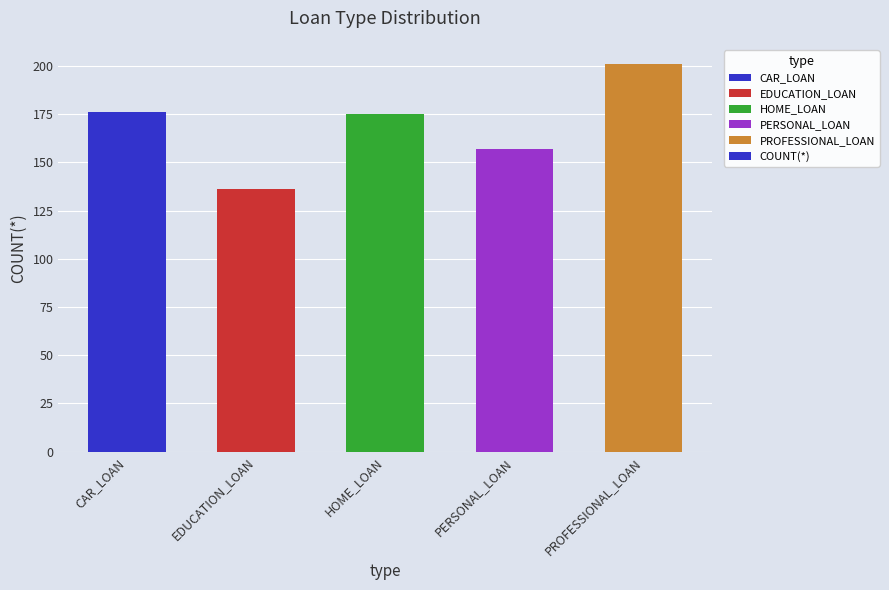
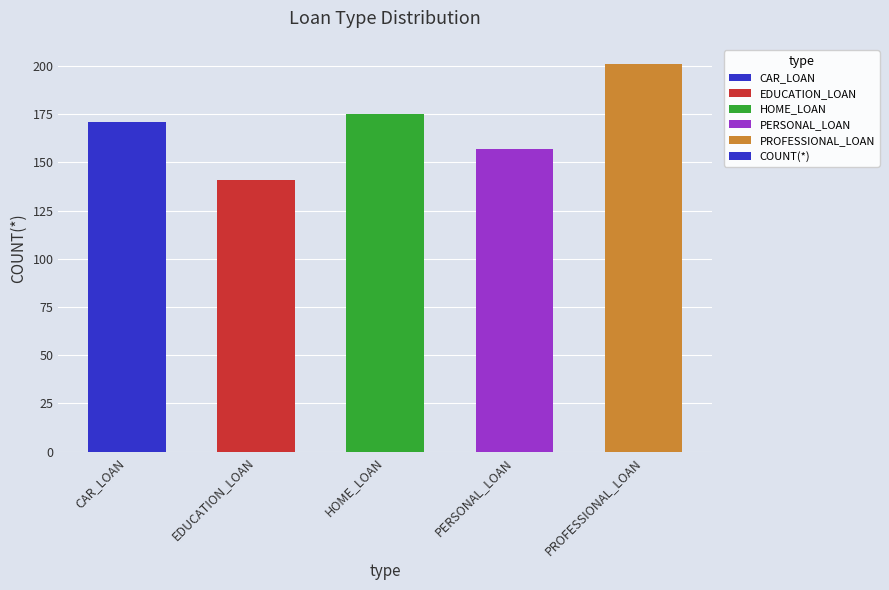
CAR_LOAN: 176 -> 171
EDUCATION_LOAN: 136 -> 141
